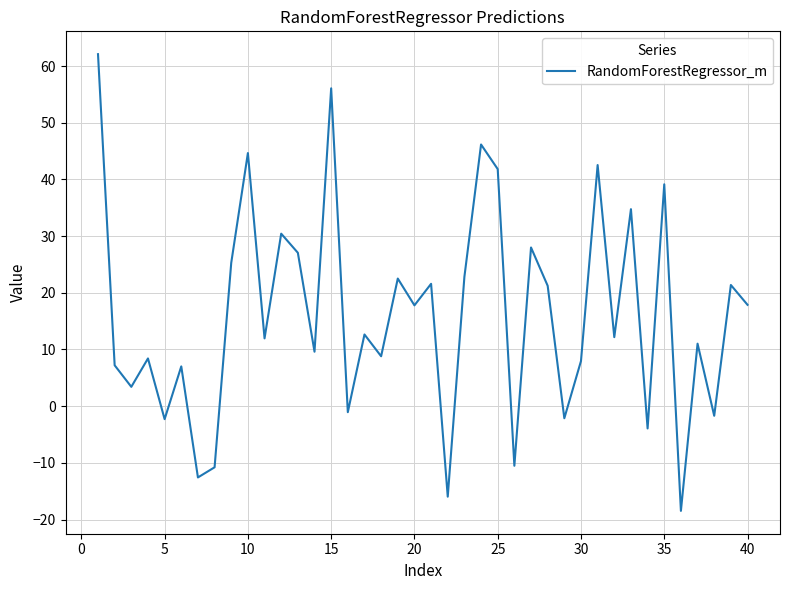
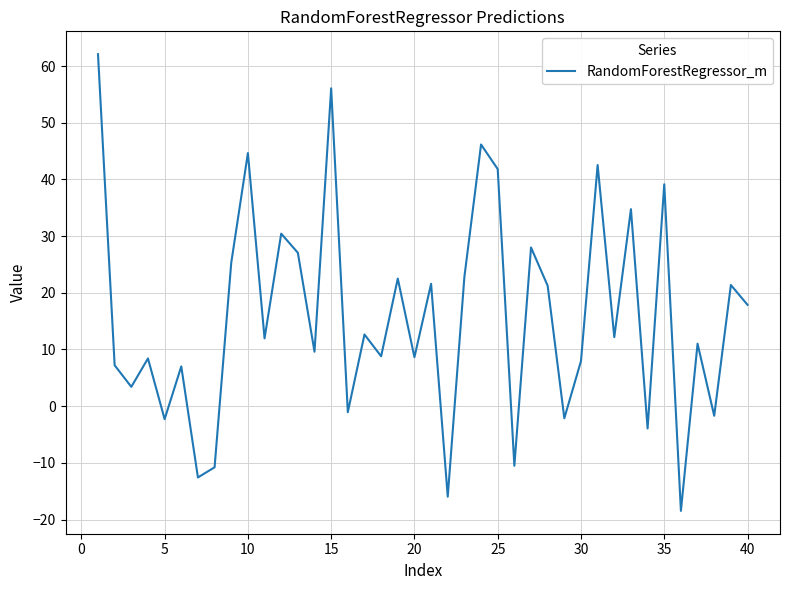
20: 18 -> 9
